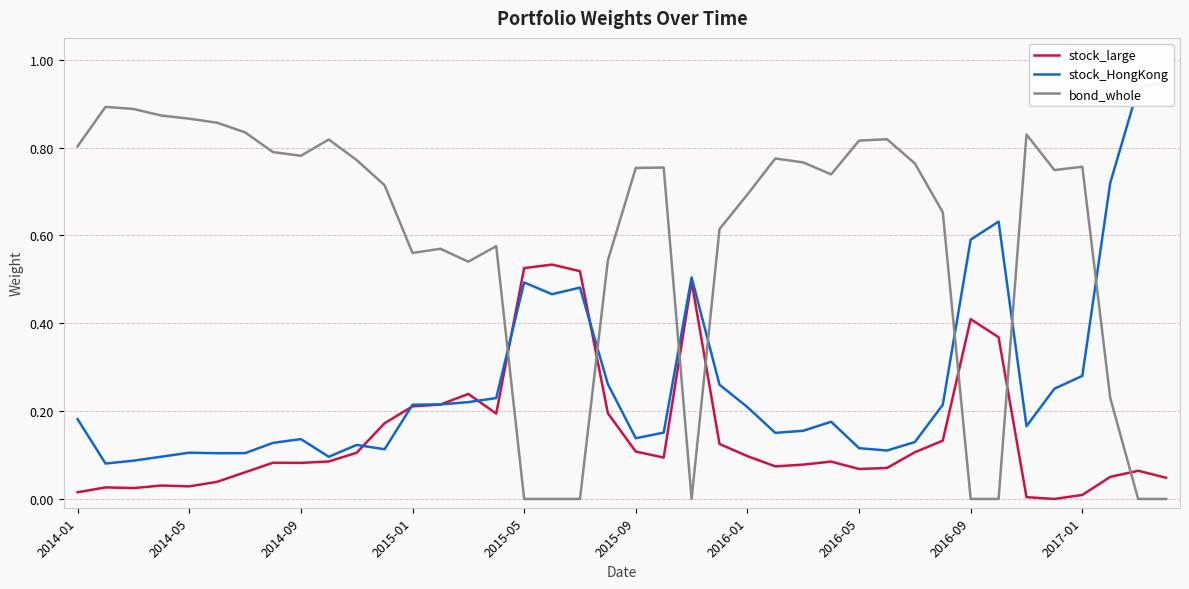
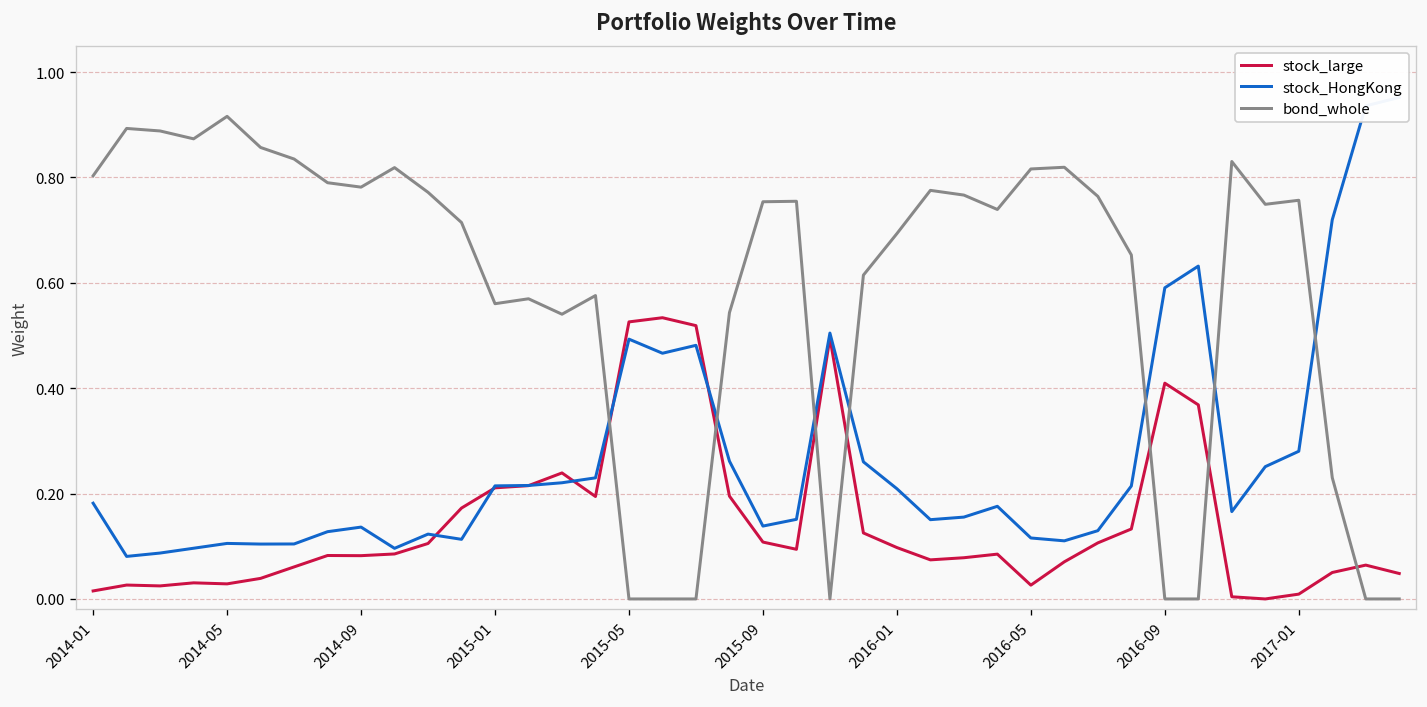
bond_whole, 2014-05: 0.87 -> 0.92
stock_large, 2016-05: 0.07 -> 0.03
